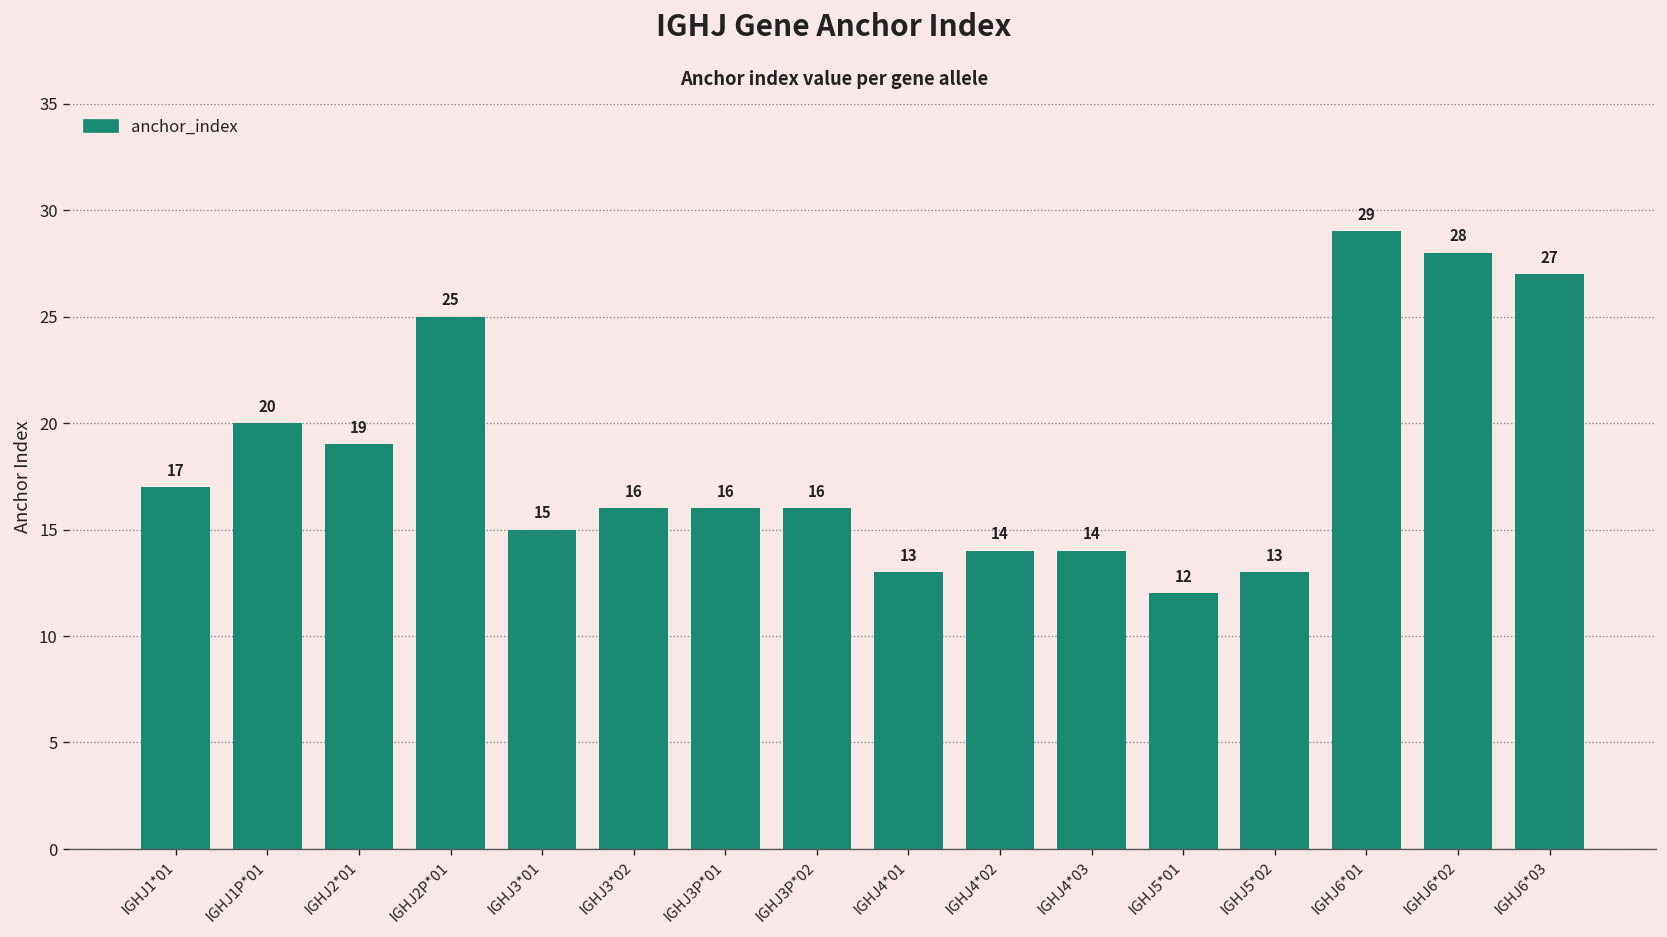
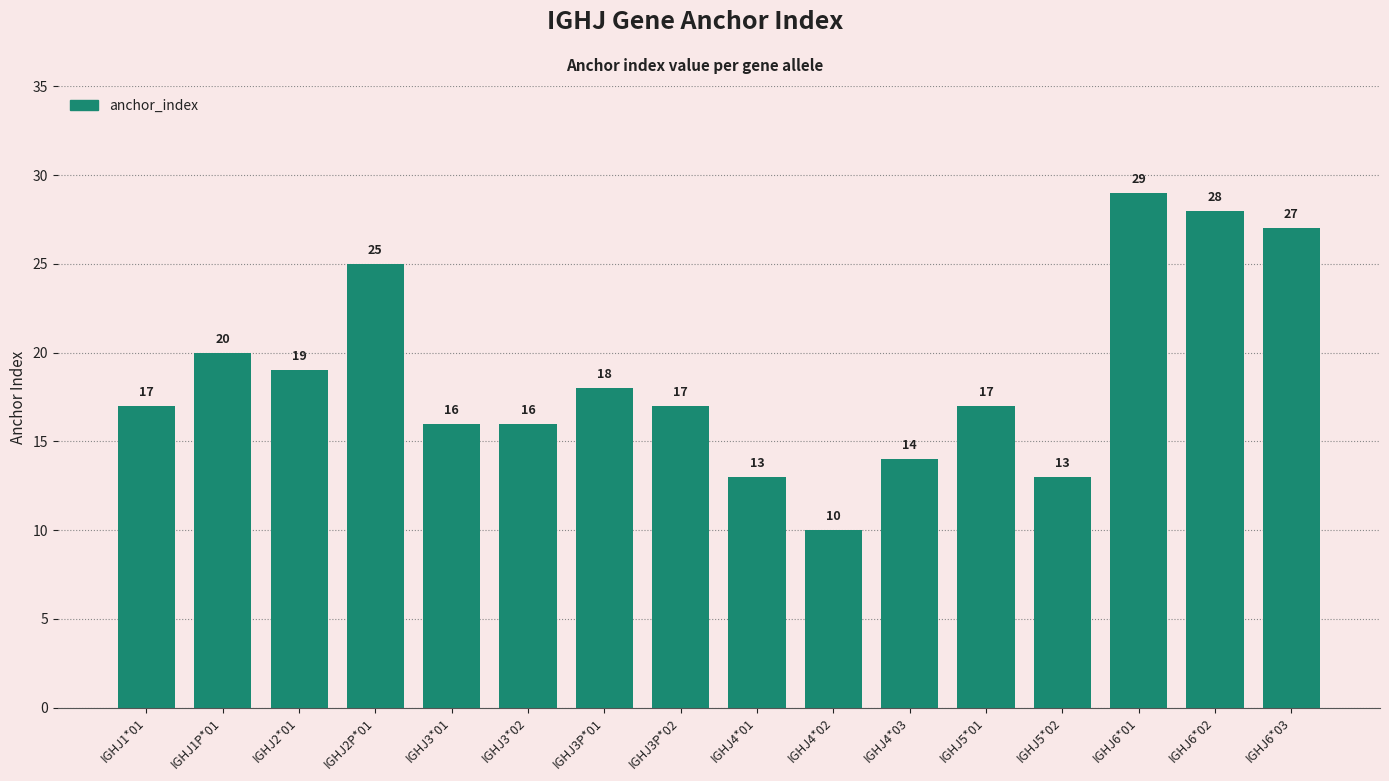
IGHJ3*01: 15 -> 16
IGHJ3P*01: 16 -> 18
IGHJ3P*02: 16 -> 17
IGHJ4*02: 14 -> 10
IGHJ5*01: 12 -> 17
